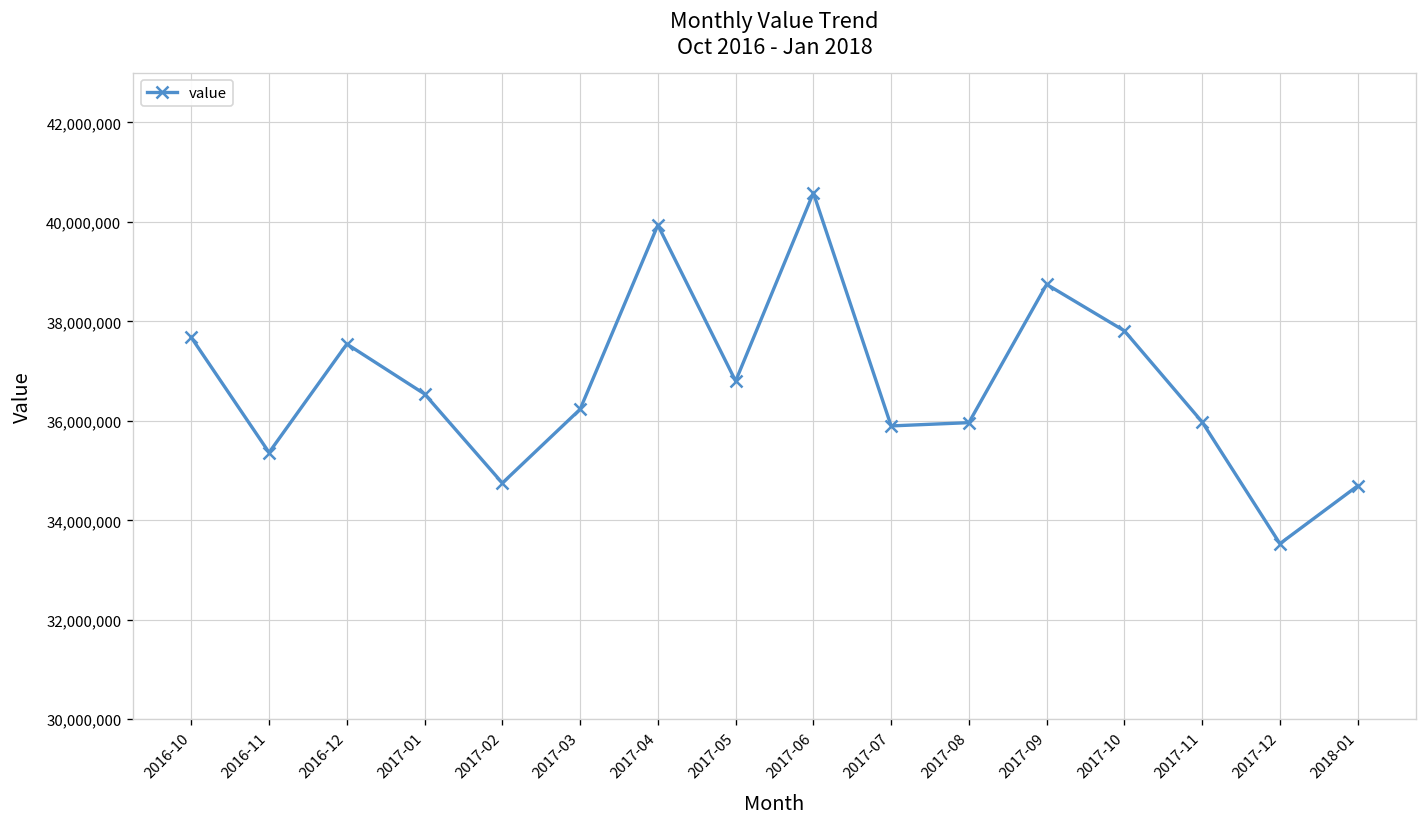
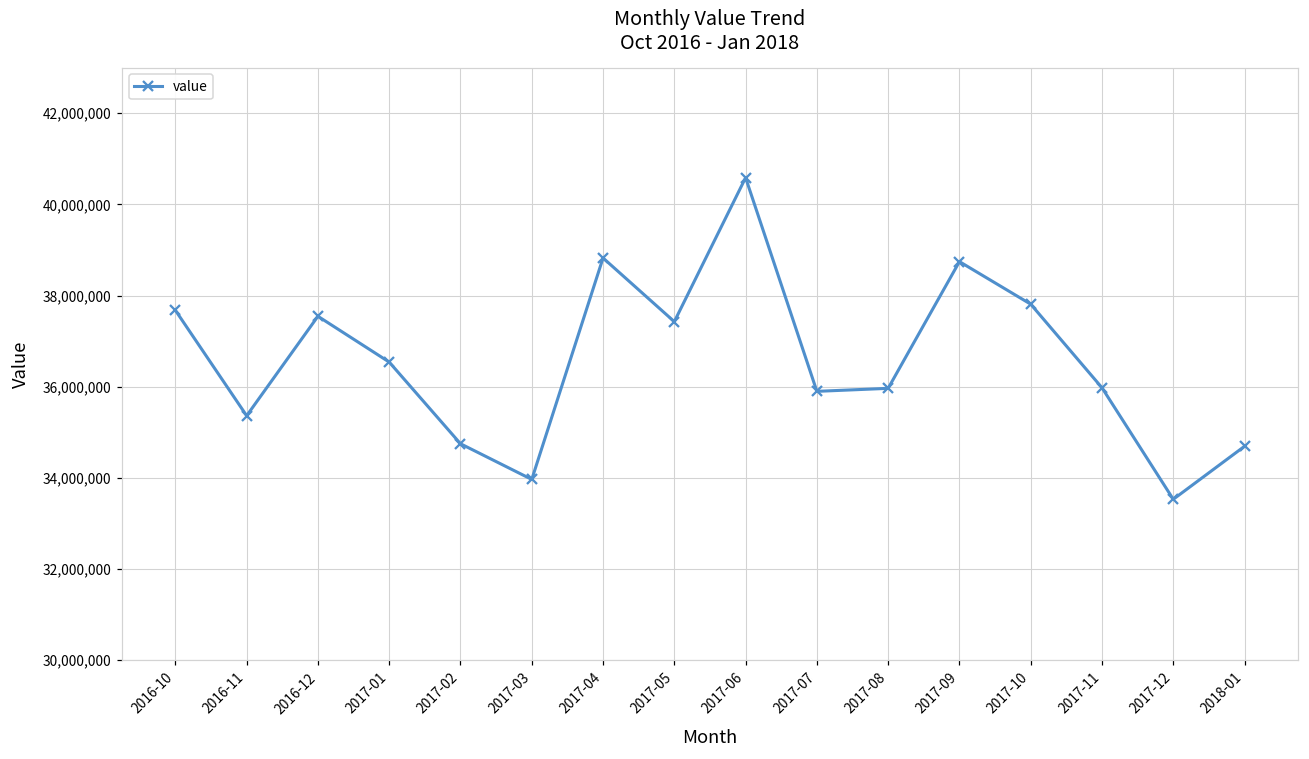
2017-03: 36,200,000 -> 34,000,000
2017-04: 39,900,000 -> 38,800,000
2017-05: 36,800,000 -> 37,400,000
